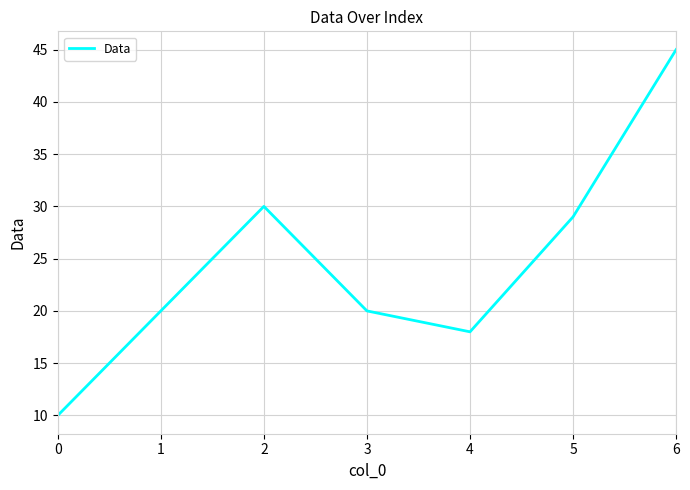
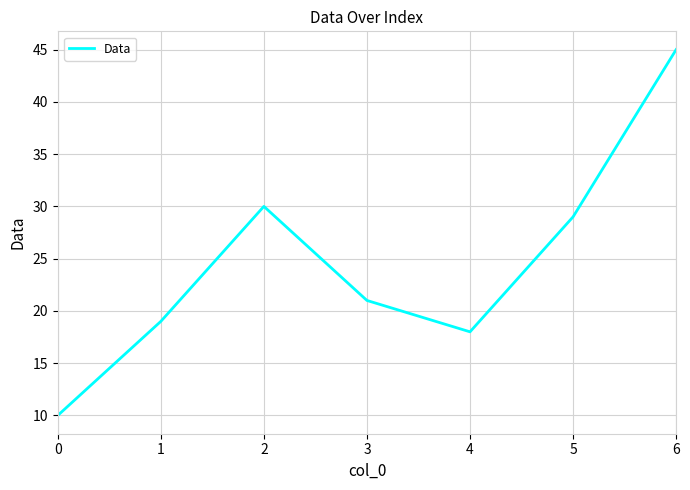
1: 20 -> 19
3: 20 -> 21
